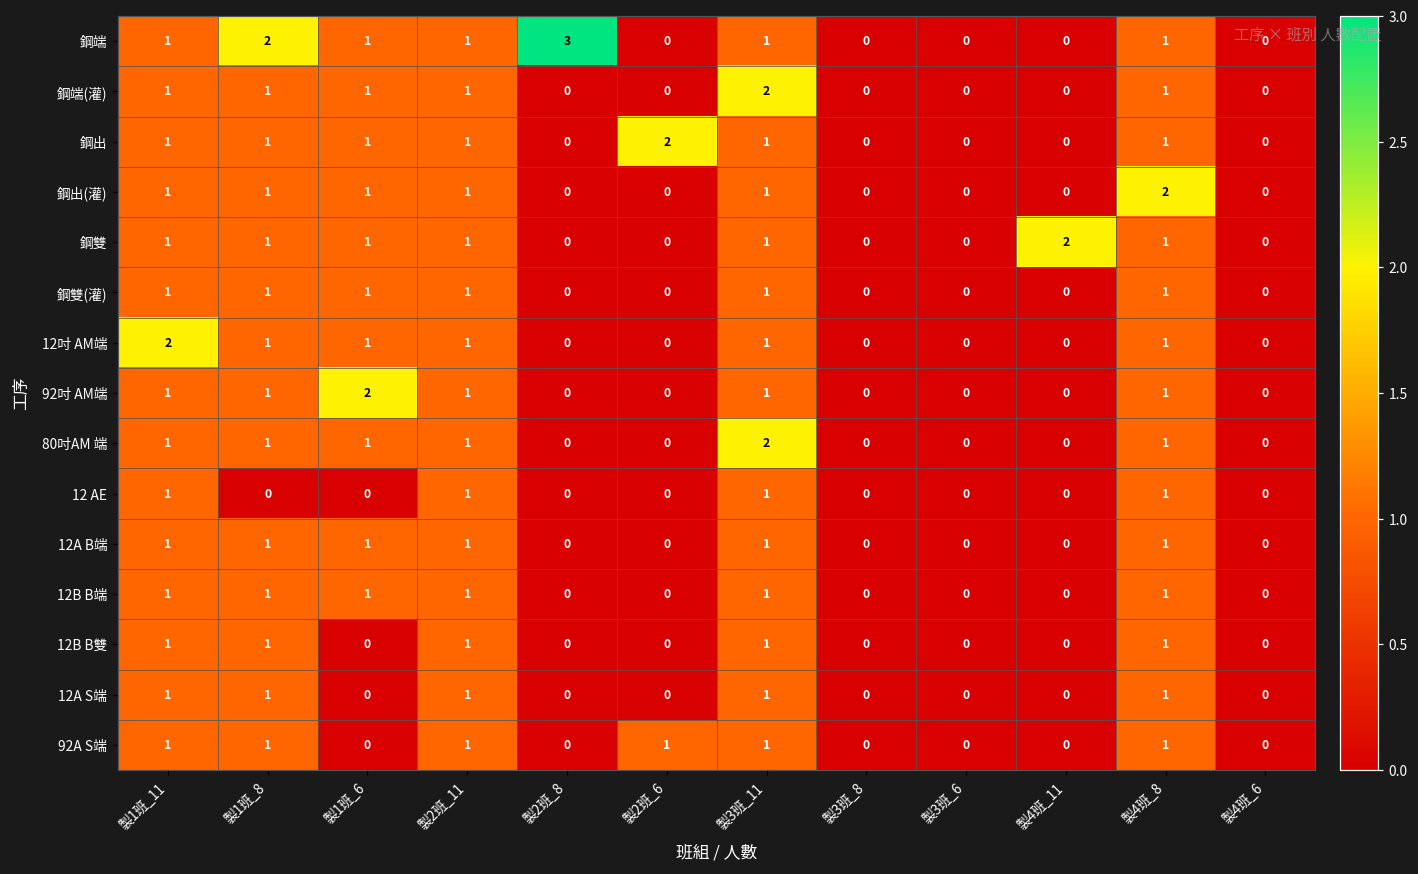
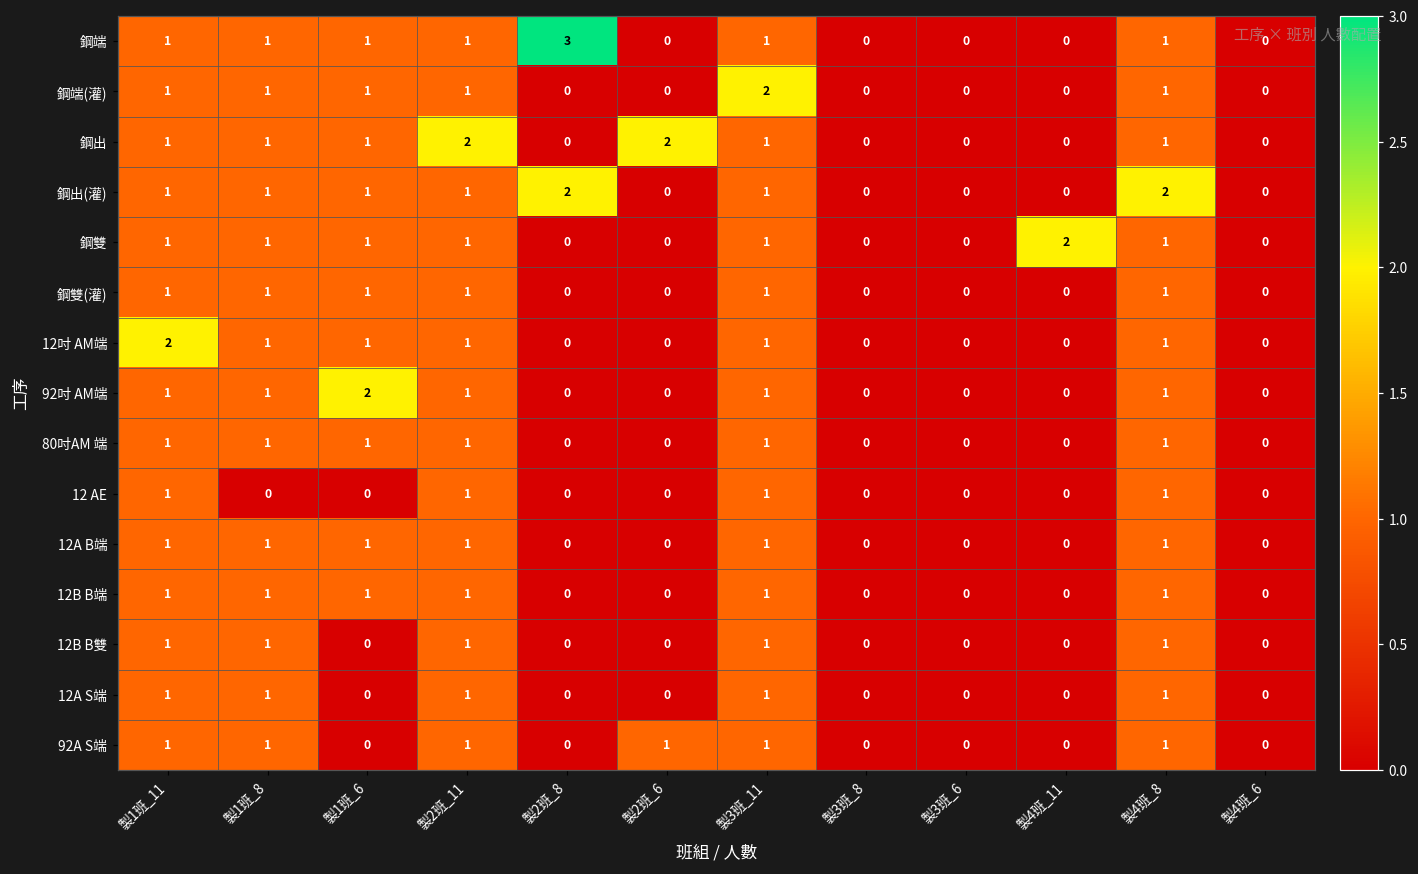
鋼端, 製1班_8: 2 -> 1
鋼出, 製2班_11: 1 -> 2
鋼出(灌), 製2班_8: 0 -> 2
80吋AM 端, 製3班_11: 2 -> 1
